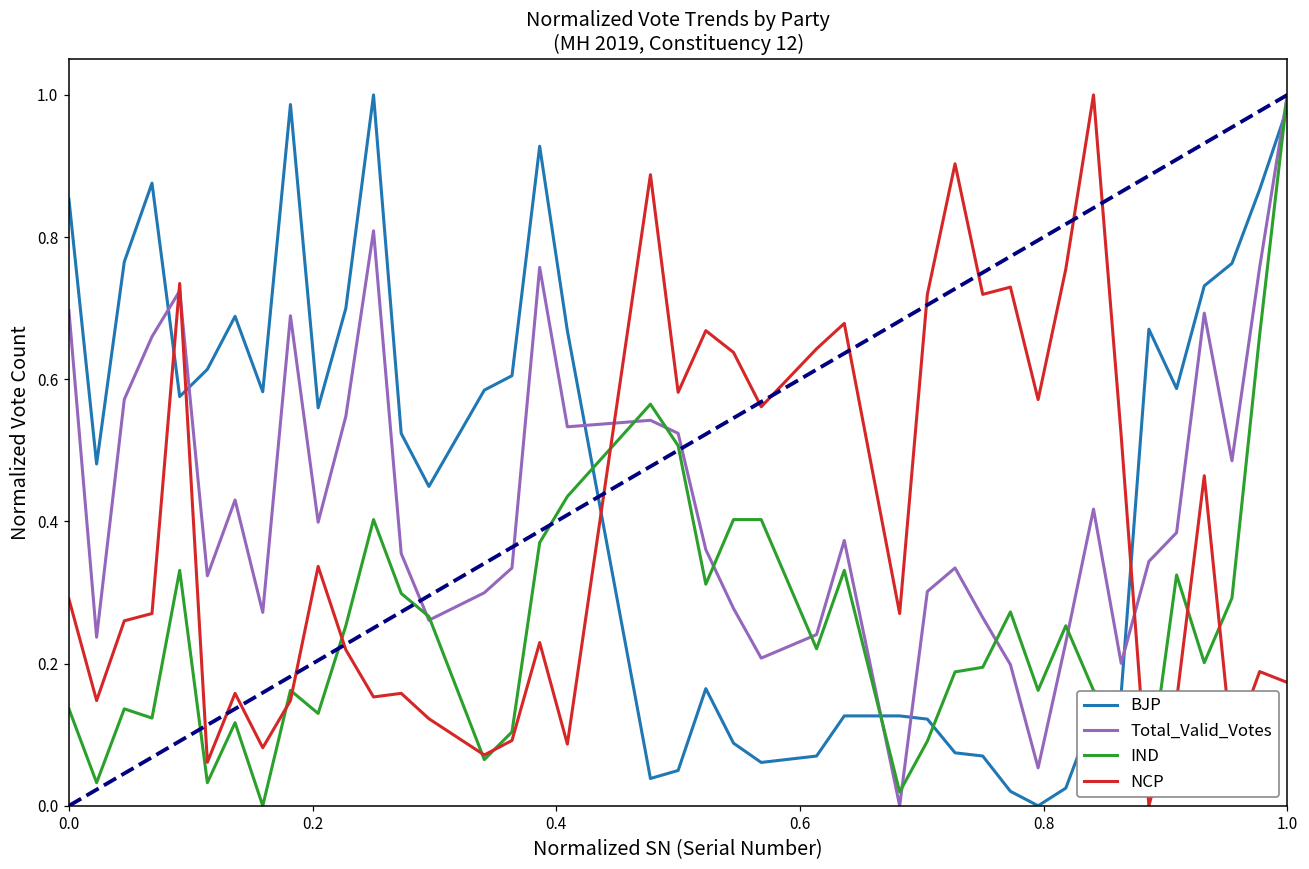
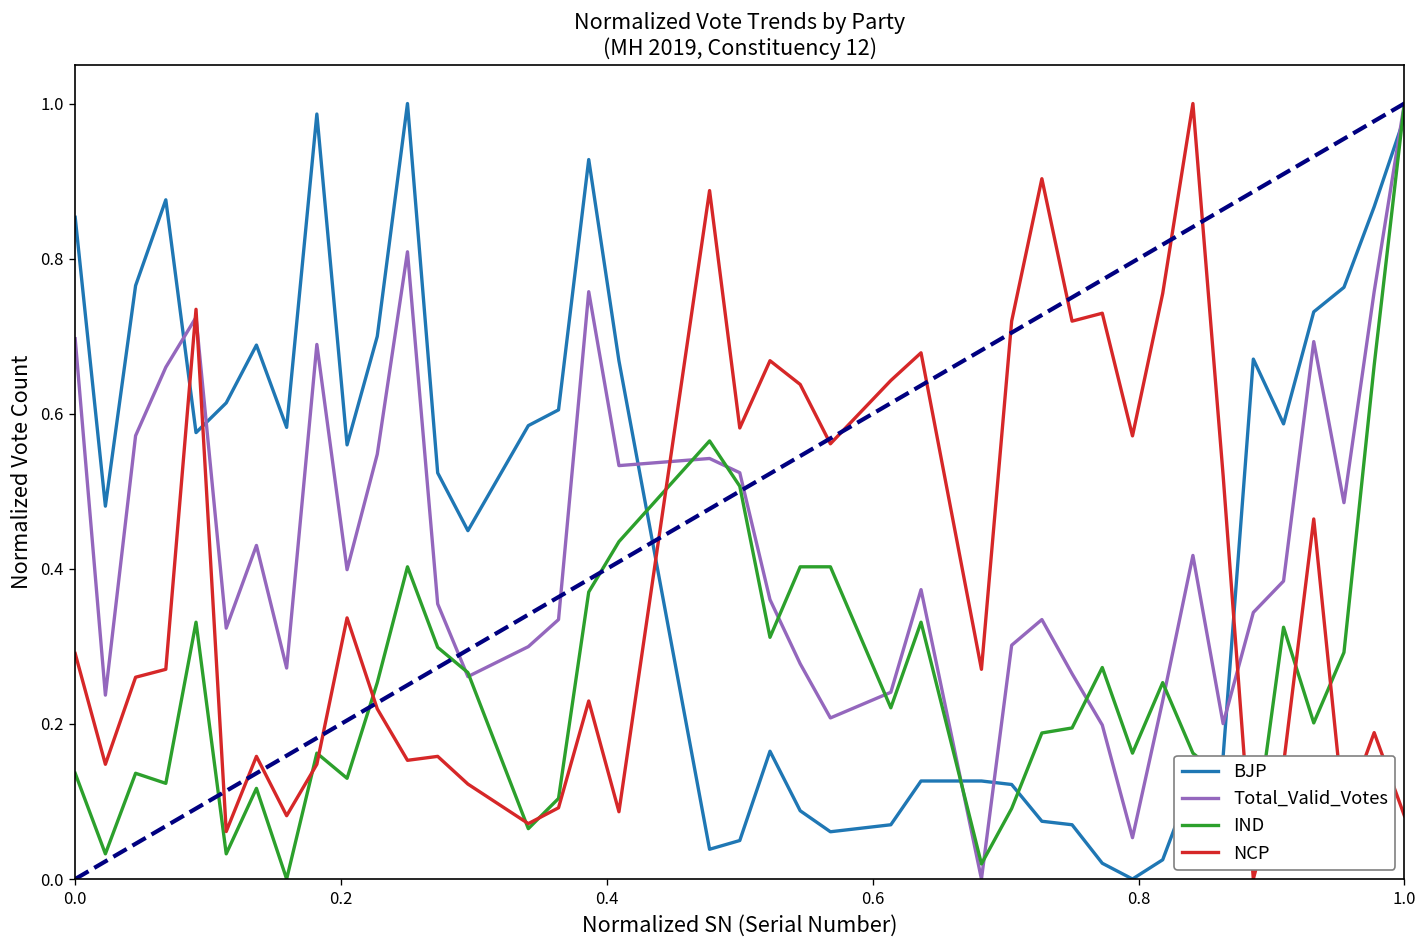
NCP, 1.0: 0.17 -> 0.08
